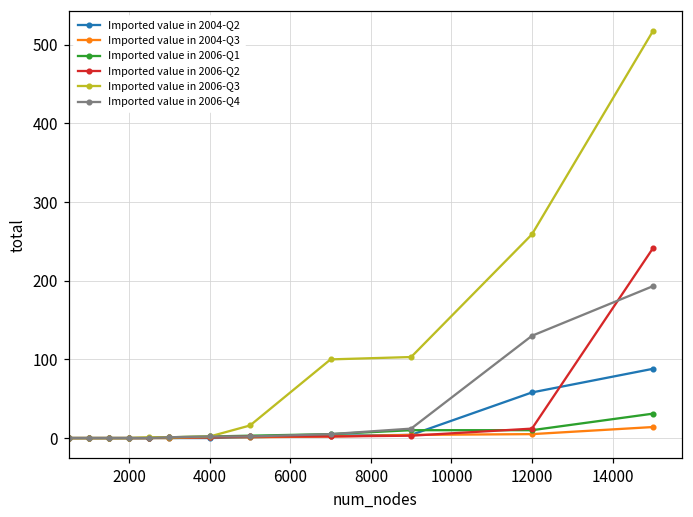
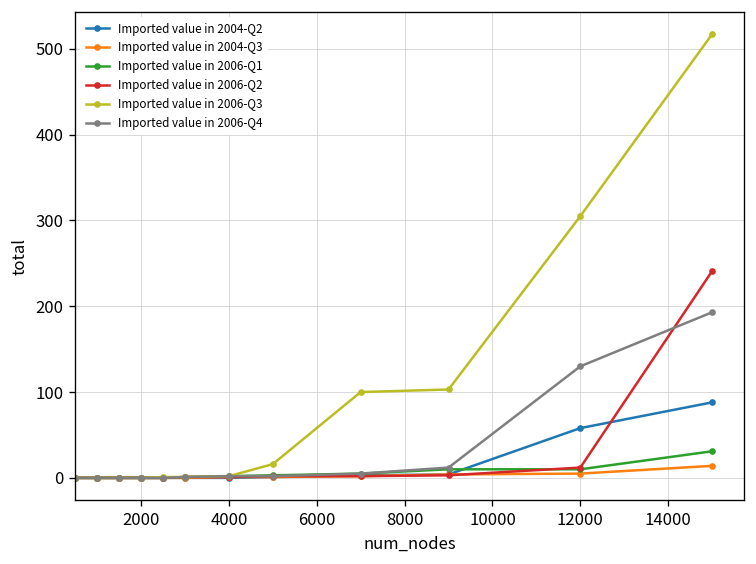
Imported value in 2006-Q3, 12000: 260 -> 310
